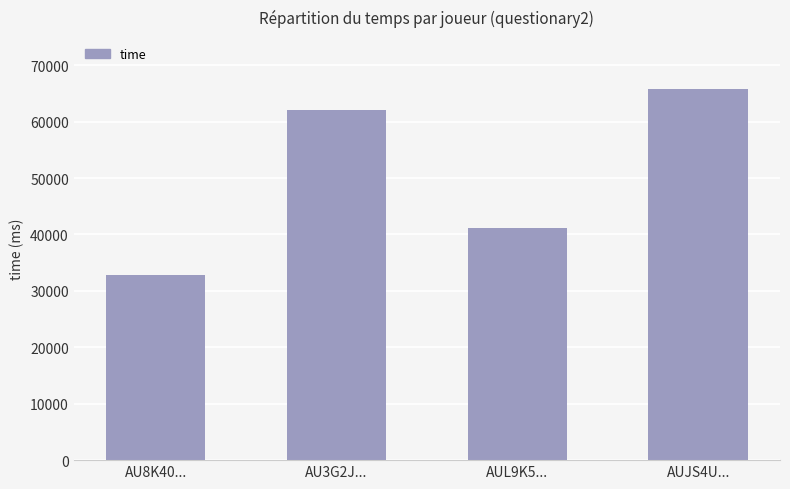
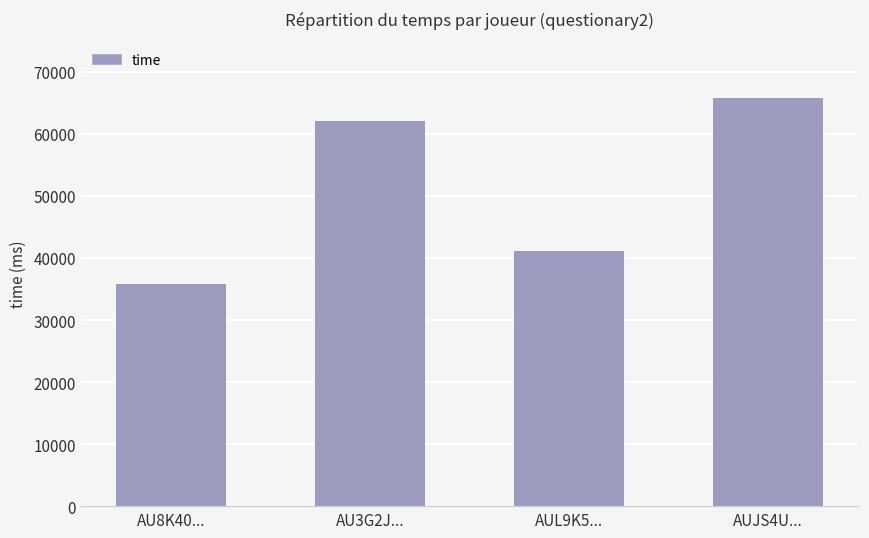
AU8K40...: 33000 -> 36000
